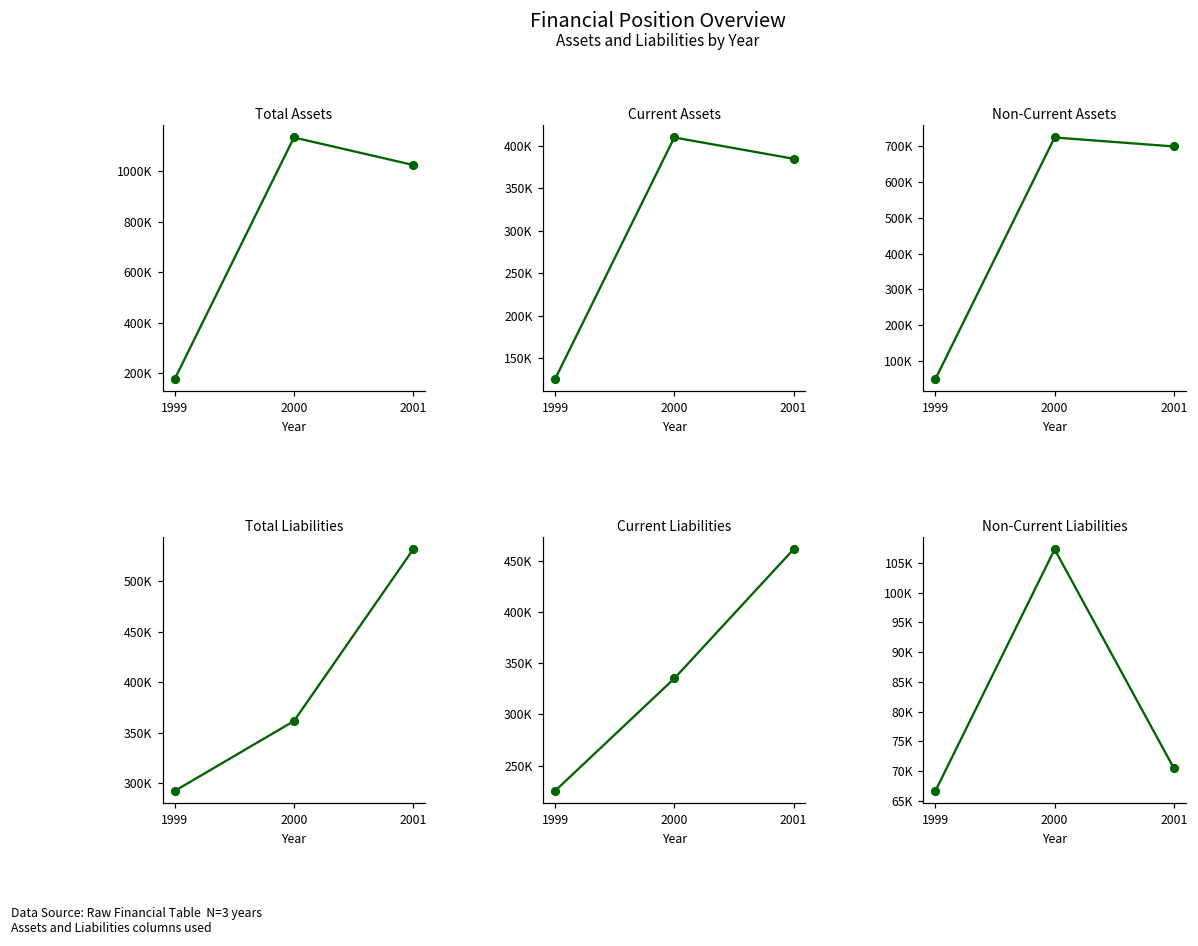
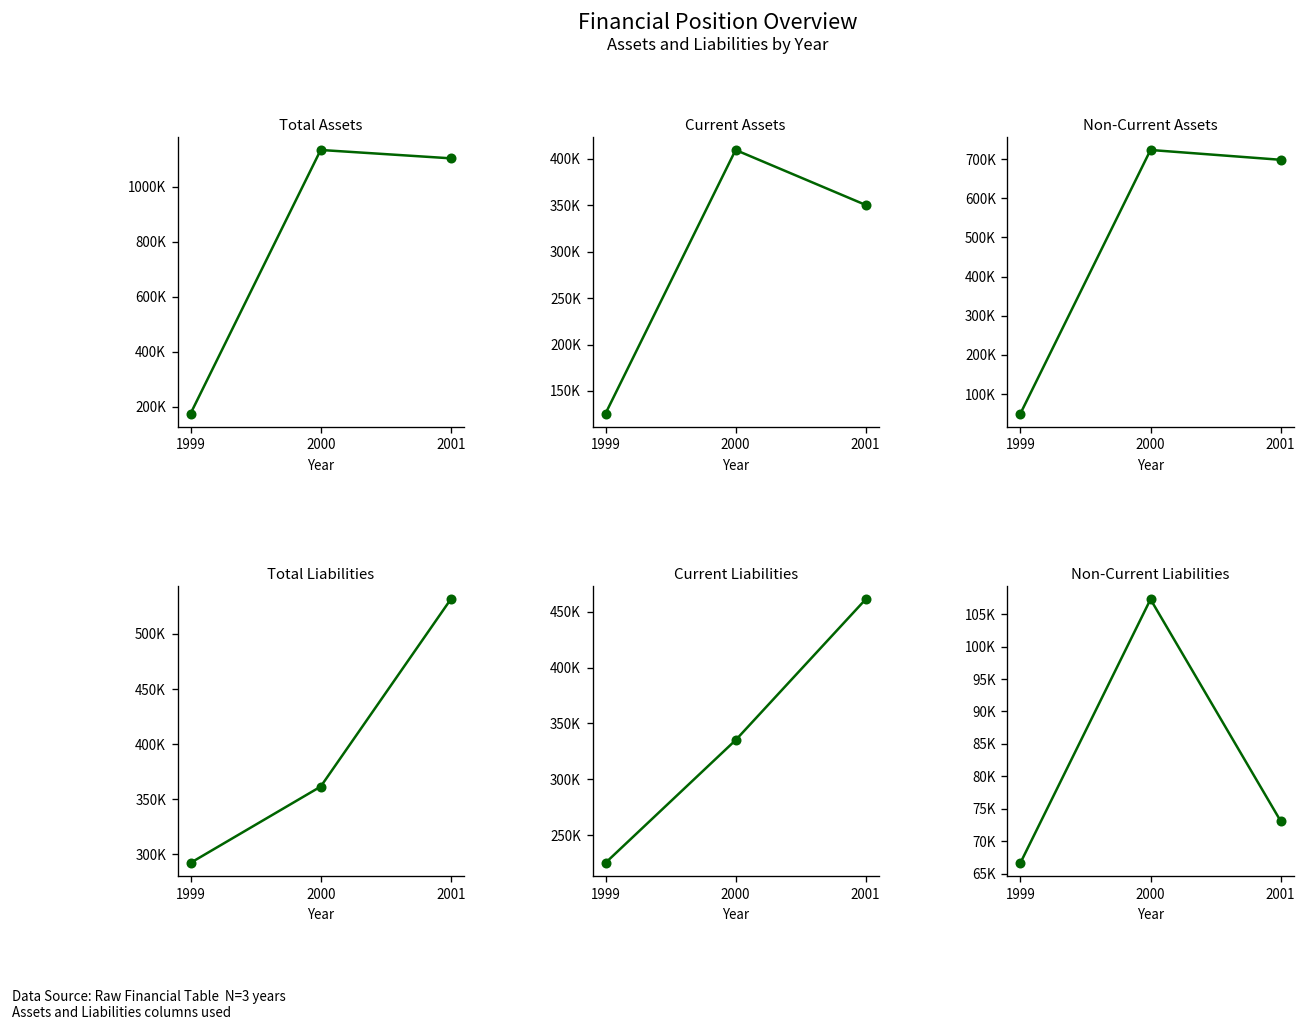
Total Assets, 2001: 1020000 -> 1100000
Current Assets, 2001: 380000 -> 350000
Non-Current Liabilities, 2001: 70000 -> 73000
